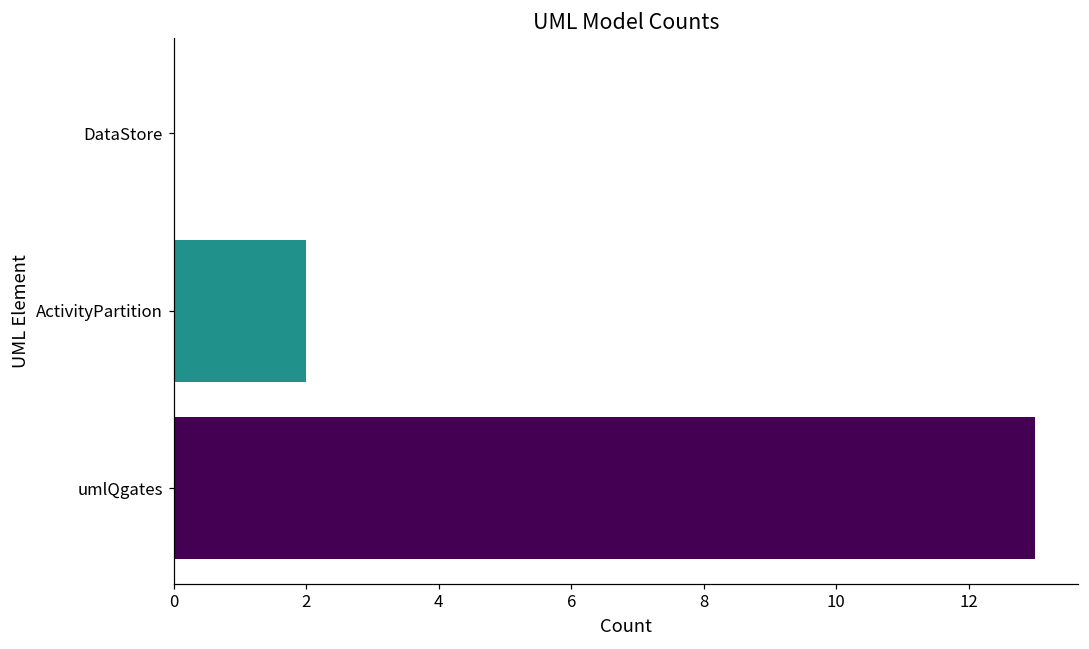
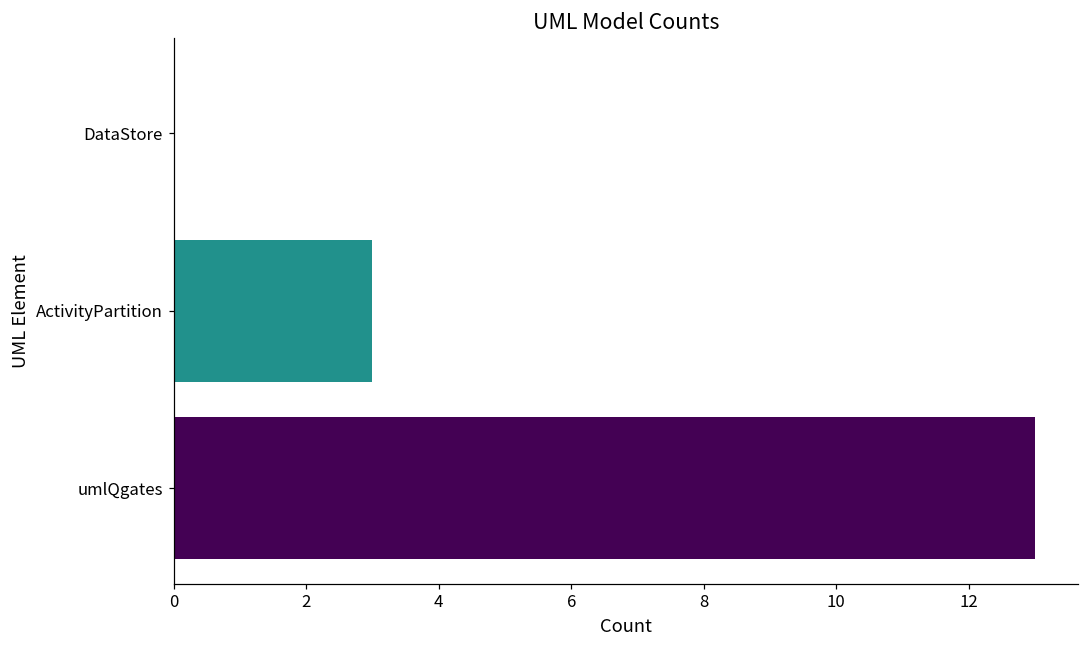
ActivityPartition: 2 -> 3
